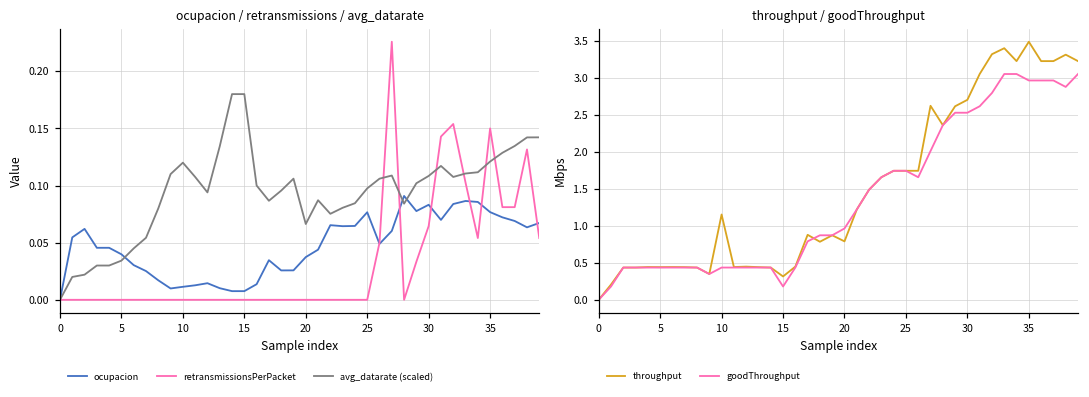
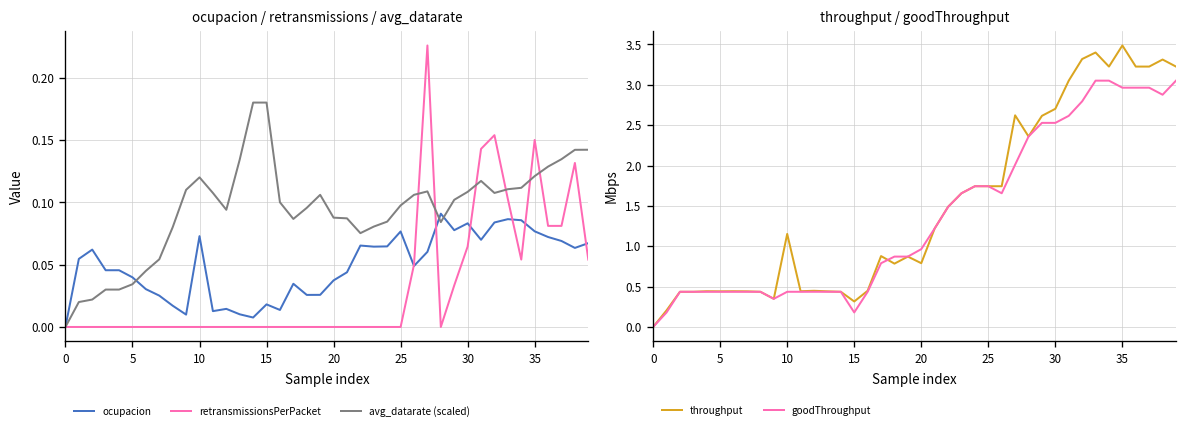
ocupacion / retransmissions / avg_datarate, ocupacion, 10: 0.011 -> 0.073
ocupacion / retransmissions / avg_datarate, ocupacion, 15: 0.008 -> 0.018
ocupacion / retransmissions / avg_datarate, avg_datarate (scaled), 20: 0.066 -> 0.088
